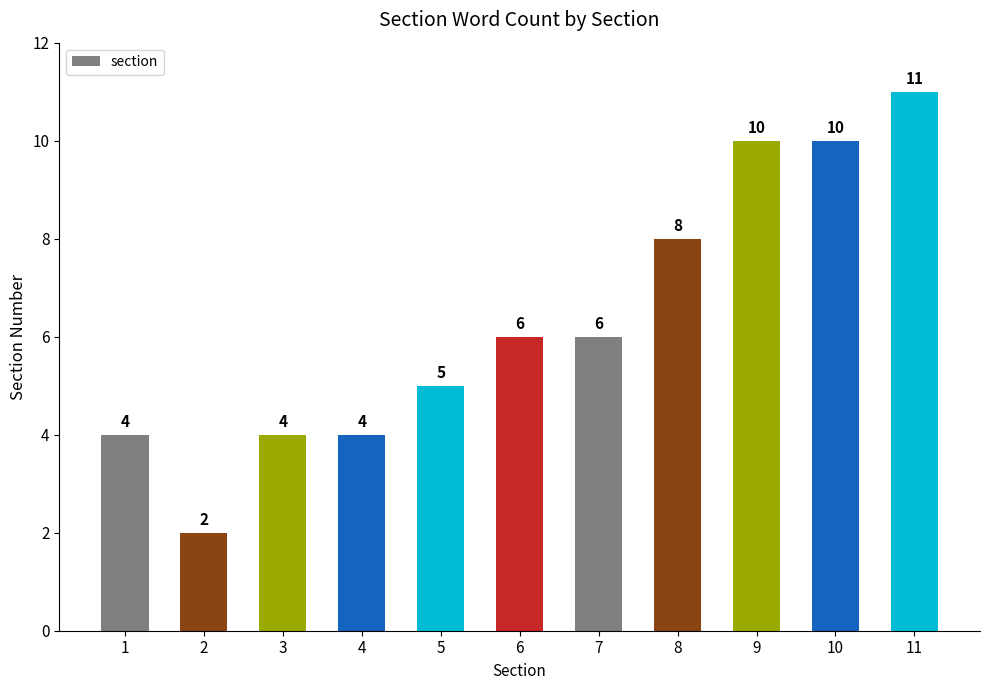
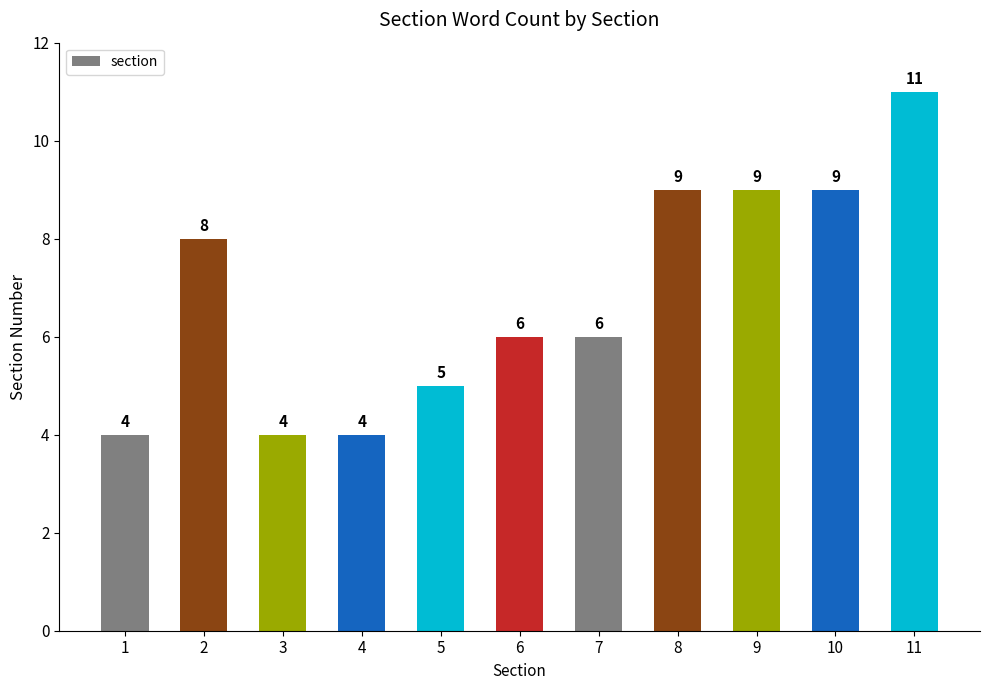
2: 2 -> 8
8: 8 -> 9
9: 10 -> 9
10: 10 -> 9
